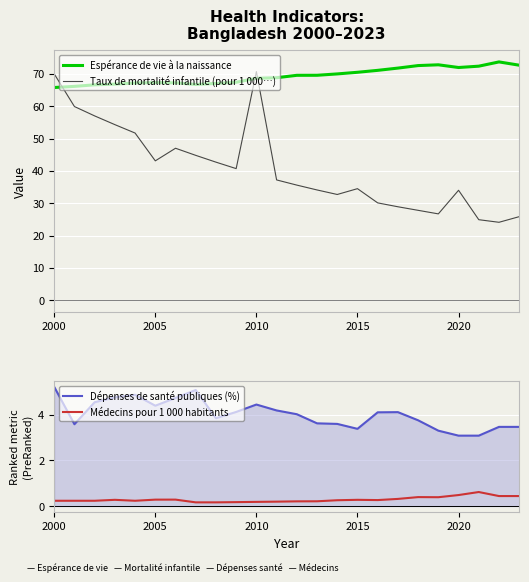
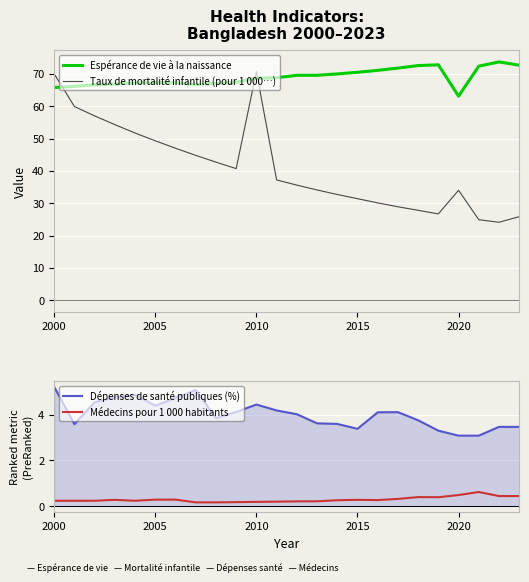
Health Indicators: Bangladesh 2000–2023, Taux de mortalité infantile (pour 1 000…), 2005: 43 -> 49
Health Indicators: Bangladesh 2000–2023, Taux de mortalité infantile (pour 1 000…), 2015: 35 -> 31
Health Indicators: Bangladesh 2000–2023, Espérance de vie à la naissance, 2020: 72 -> 63
